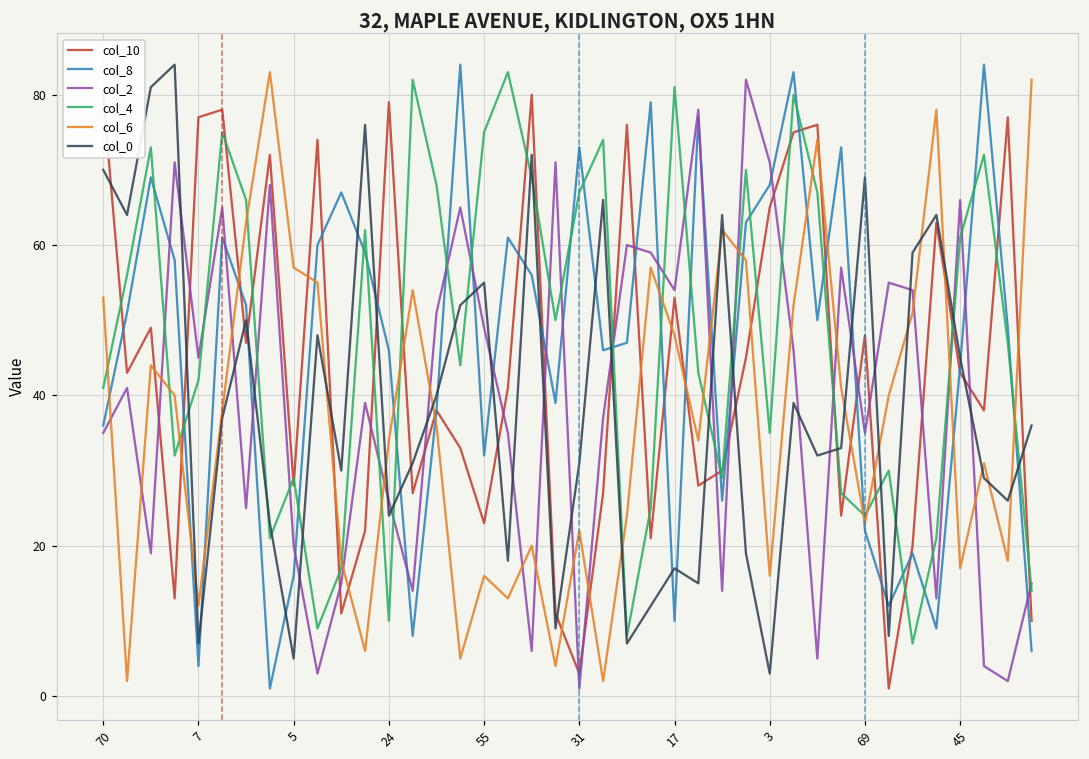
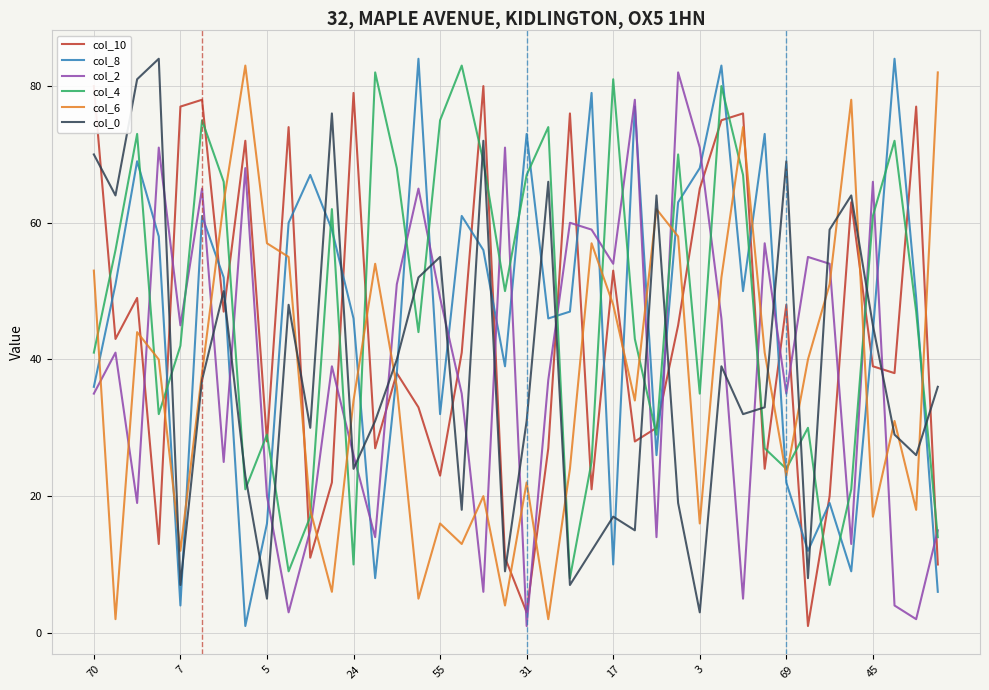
col_10, 45: 43 -> 39
